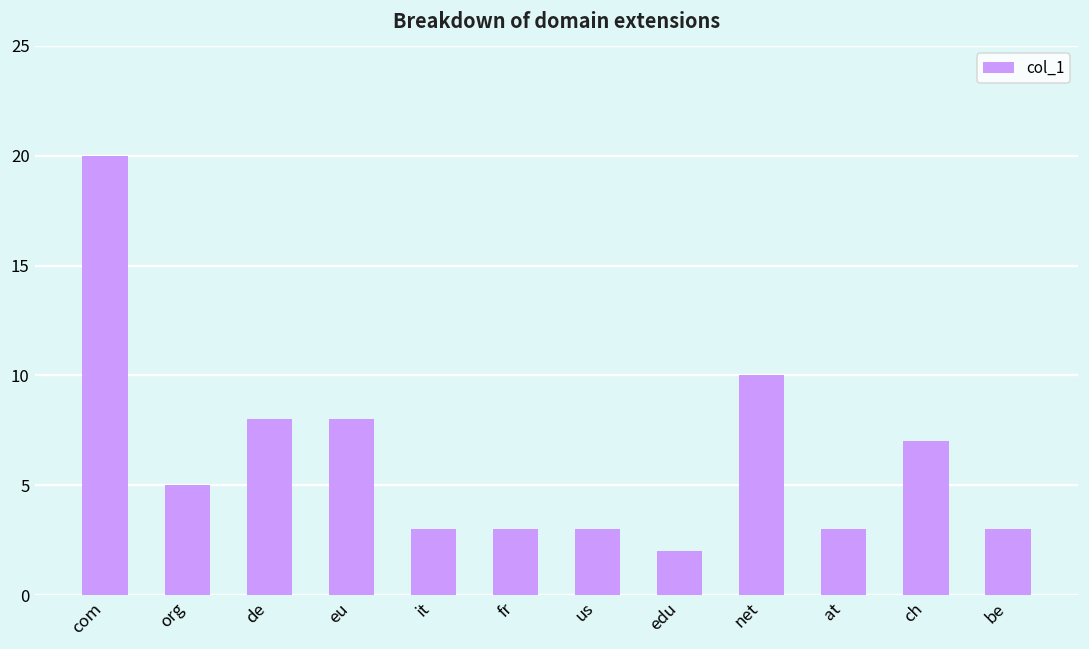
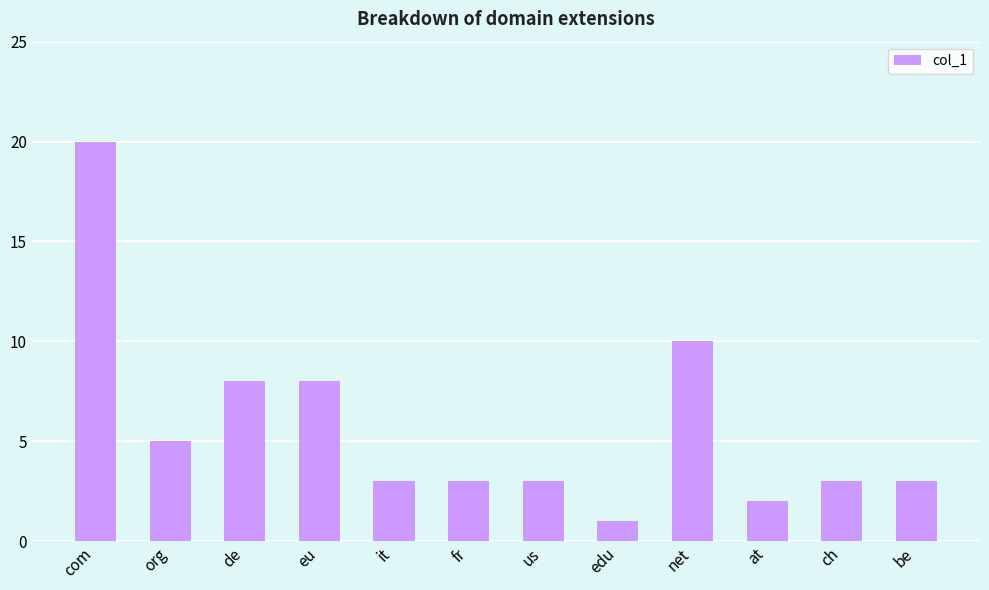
edu: 2 -> 1
at: 3 -> 2
ch: 7 -> 3
